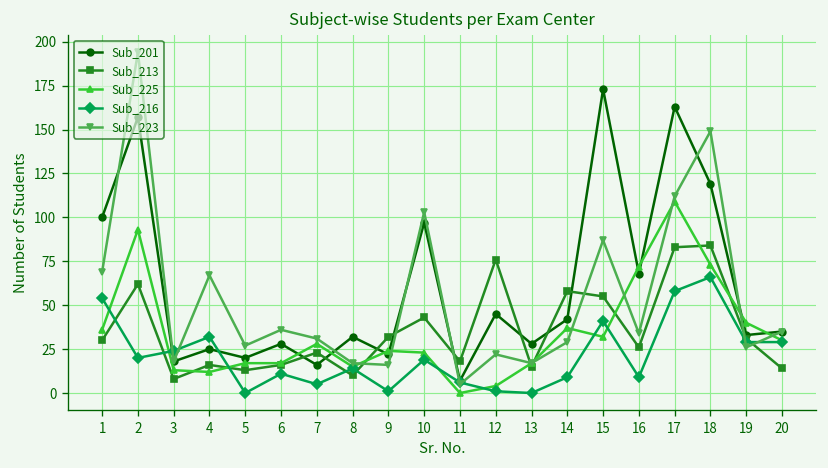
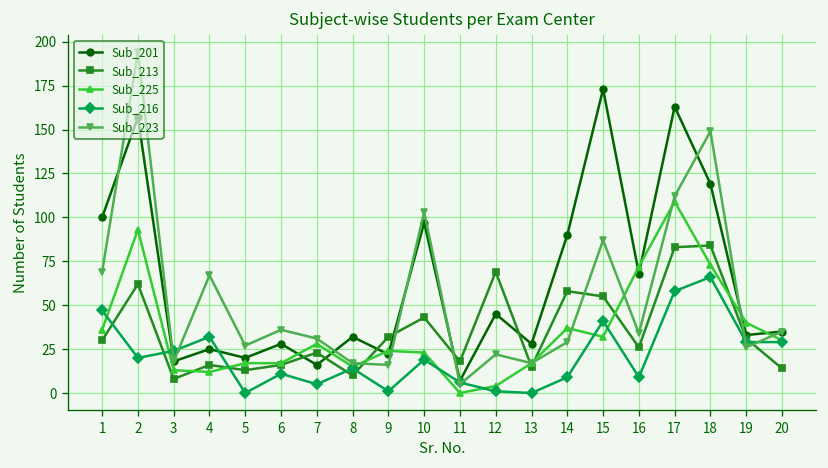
Sub_216, 1: 54 -> 47
Sub_213, 12: 76 -> 69
Sub_201, 14: 42 -> 90
